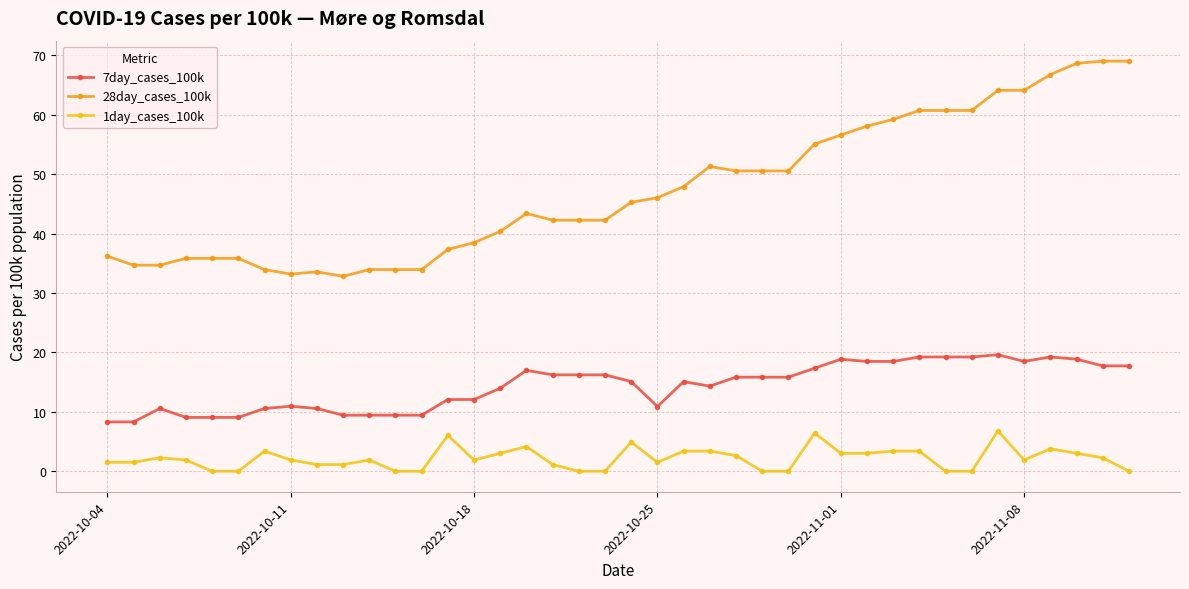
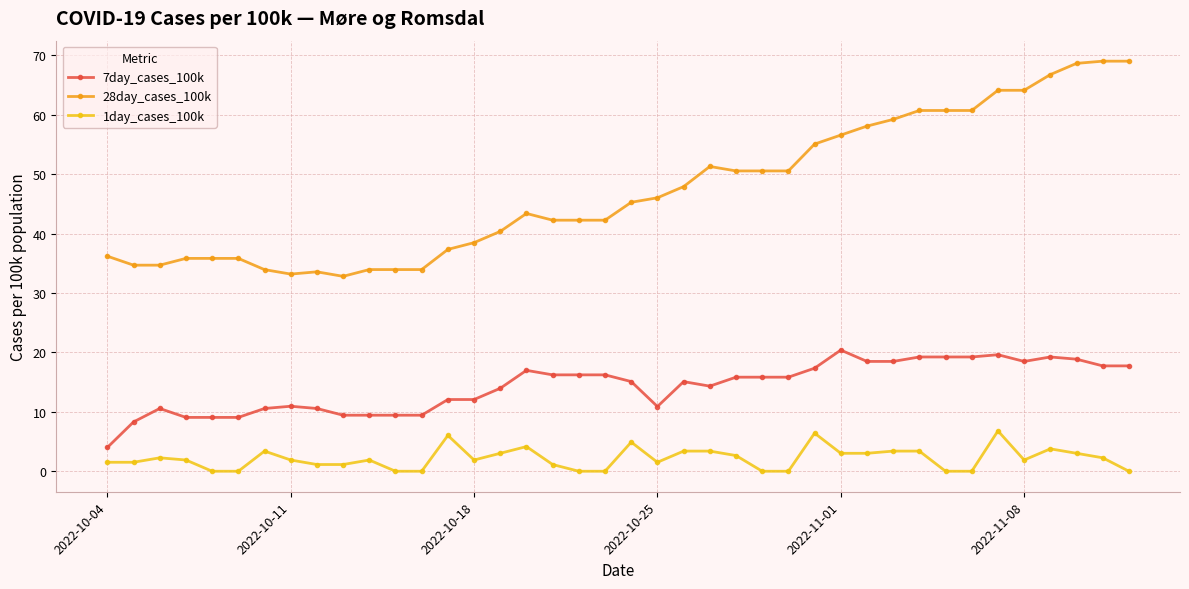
7day_cases_100k, 2022-10-04: 8 -> 4
7day_cases_100k, 2022-11-01: 19 -> 20
